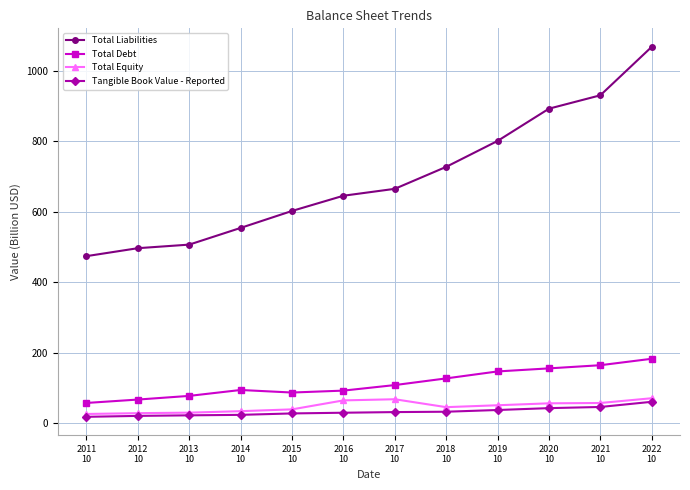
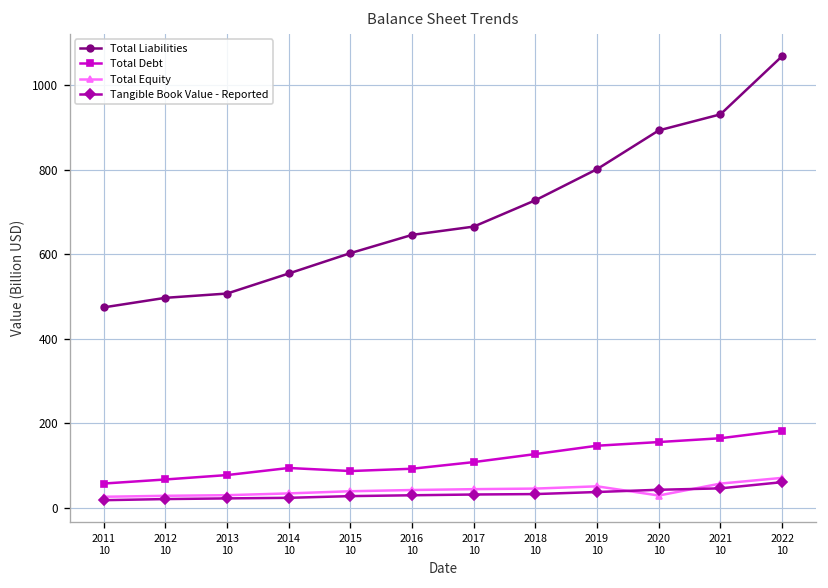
Total Equity, 2016 10: 60 -> 40
Total Equity, 2017 10: 70 -> 40
Total Equity, 2020 10: 60 -> 30
